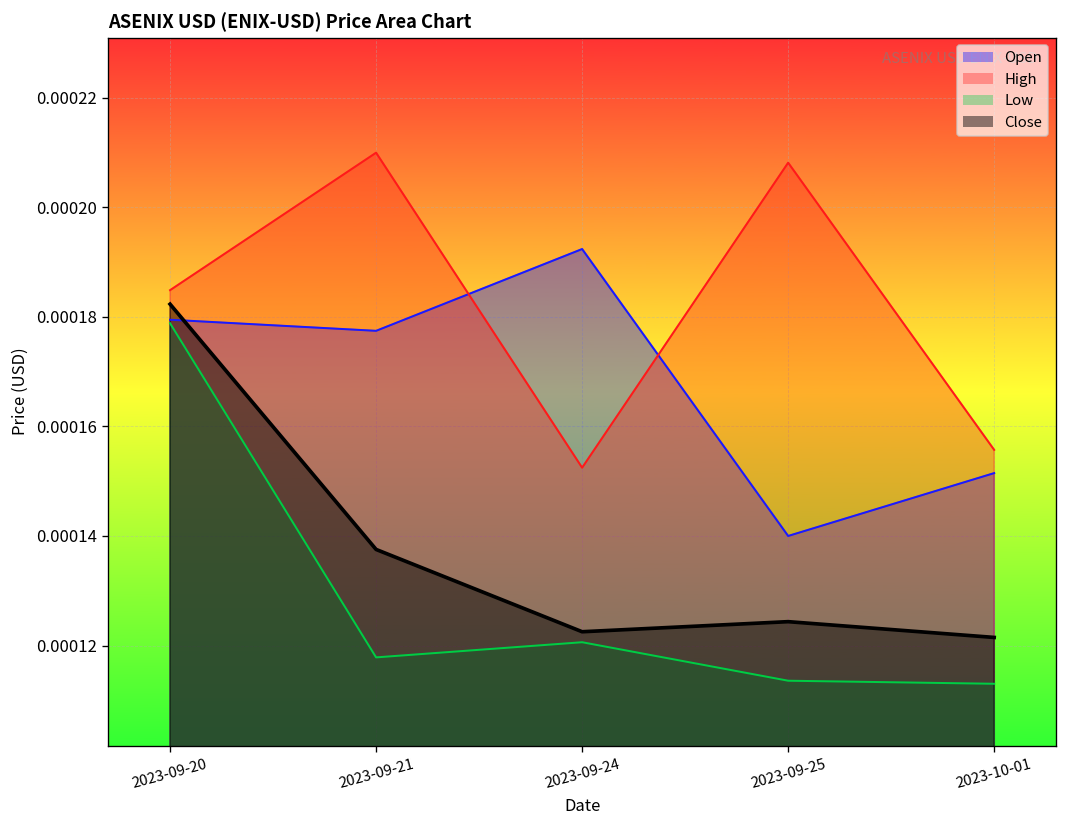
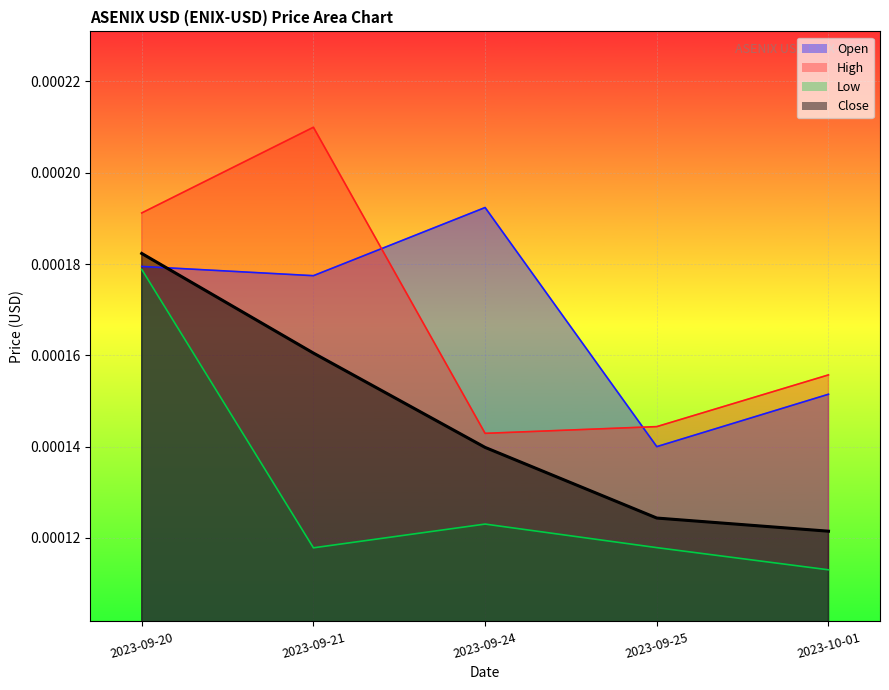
High, 2023-09-20: 0.000185 -> 0.000191
Close, 2023-09-21: 0.000138 -> 0.000160
High, 2023-09-24: 0.000152 -> 0.000143
Low, 2023-09-24: 0.000121 -> 0.000123
Close, 2023-09-24: 0.000123 -> 0.000140
High, 2023-09-25: 0.000208 -> 0.000144
Low, 2023-09-25: 0.000114 -> 0.000118
